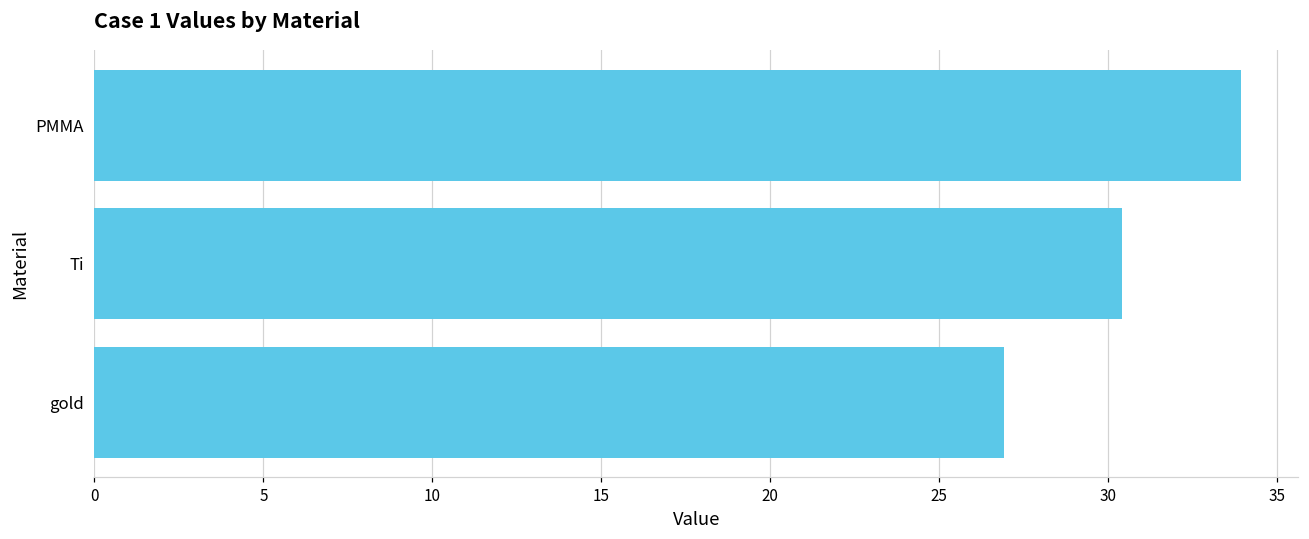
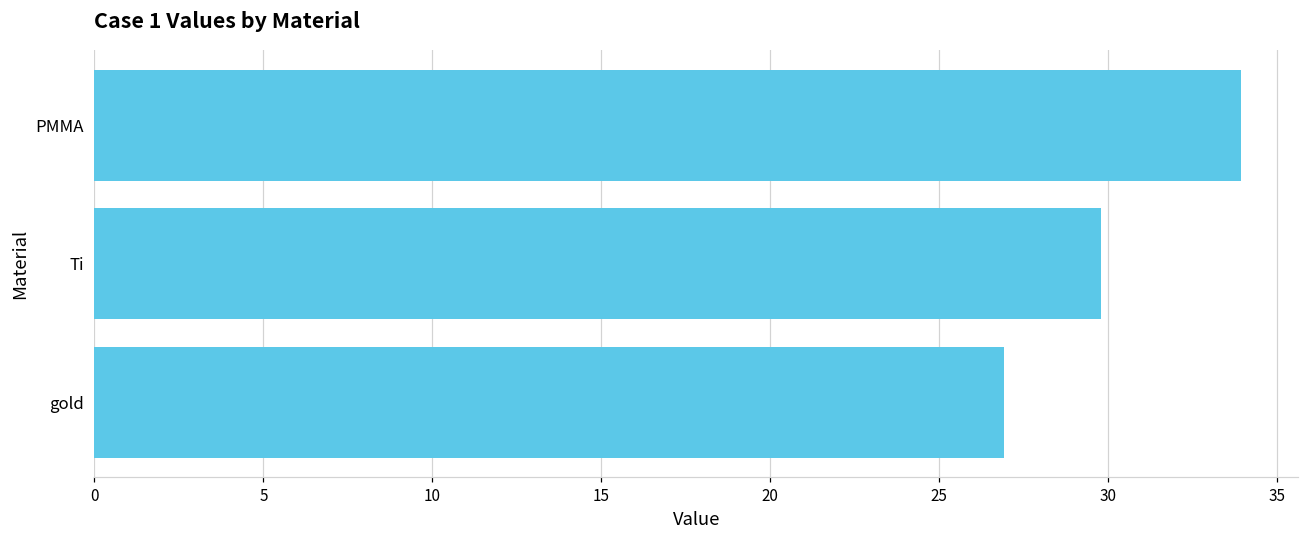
Ti: 30.4 -> 29.8
